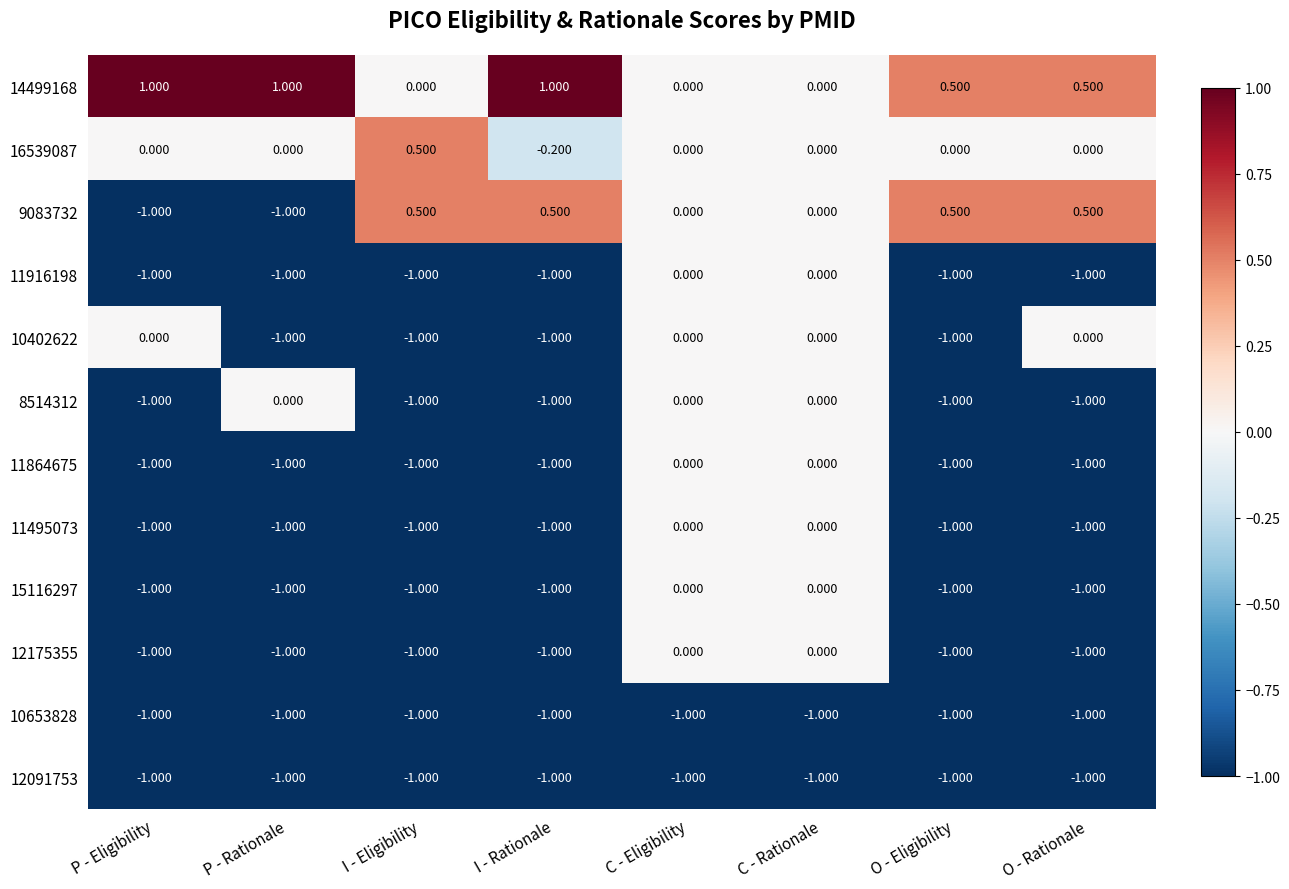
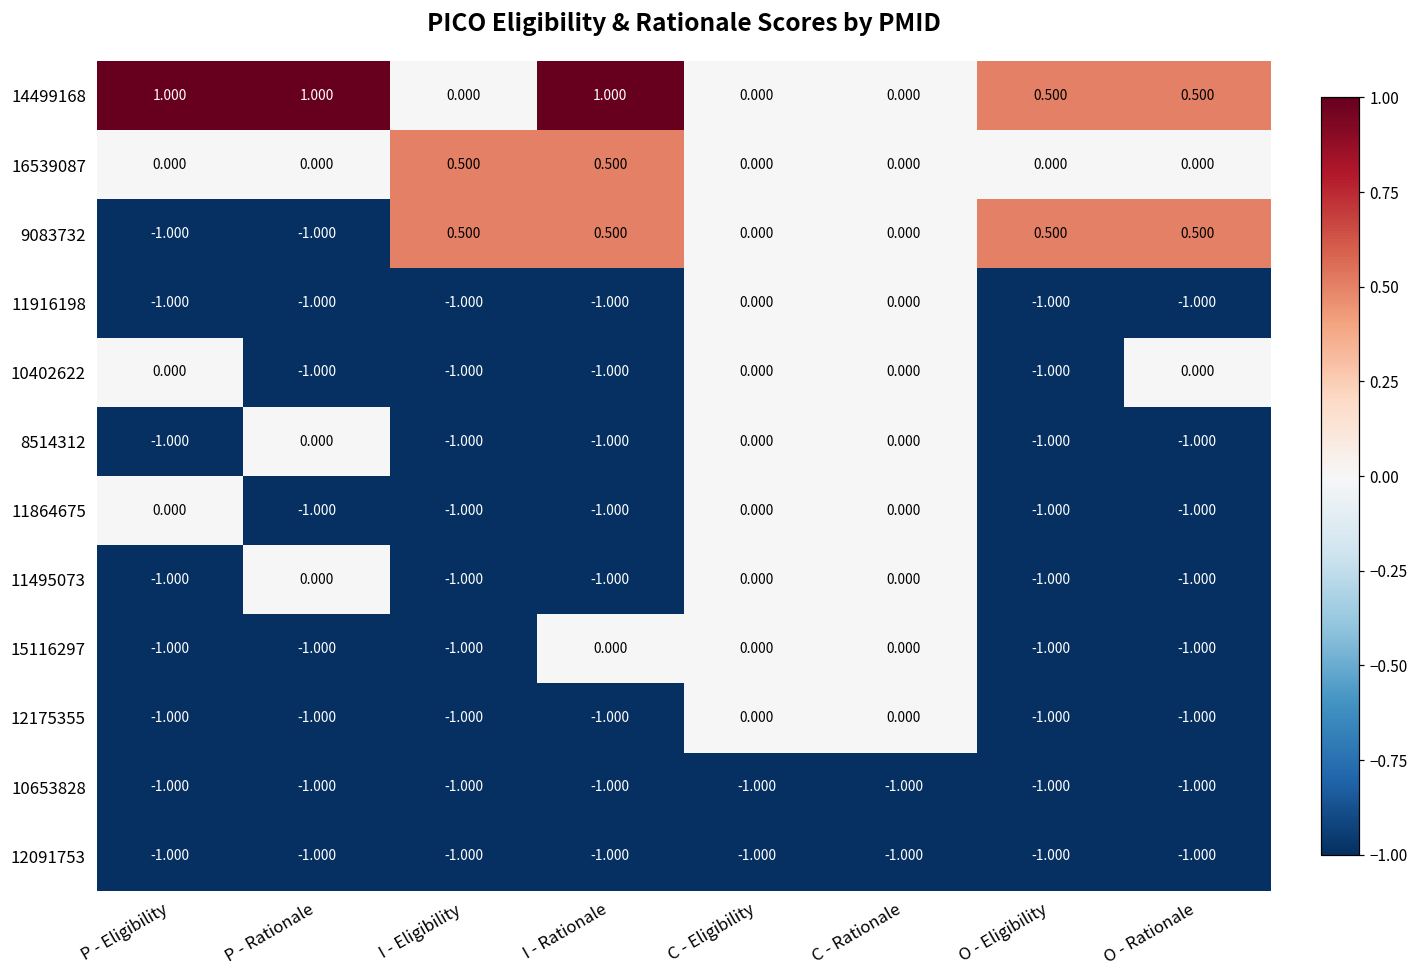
16539087, I - Rationale: -0.200 -> 0.500
11864675, P - Eligibility: -1.000 -> 0.000
11495073, P - Rationale: -1.000 -> 0.000
15116297, I - Rationale: -1.000 -> 0.000
